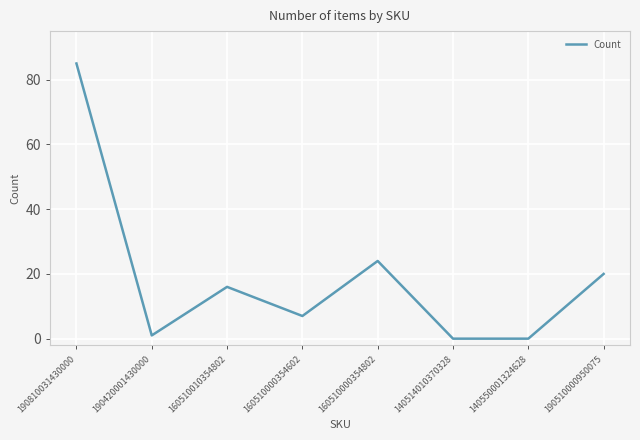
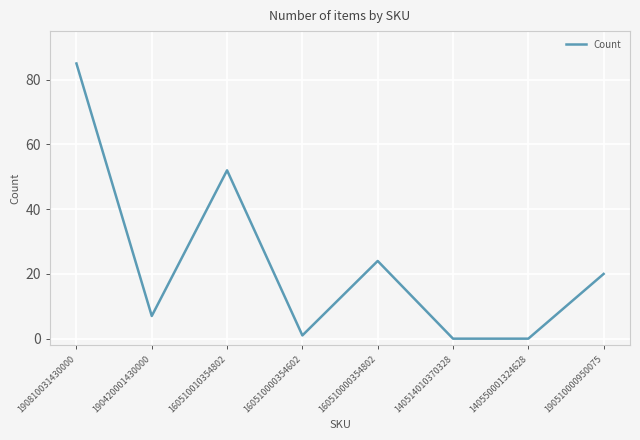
190420001430000: 1 -> 7
160510010354802: 16 -> 52
160510000354602: 7 -> 1
